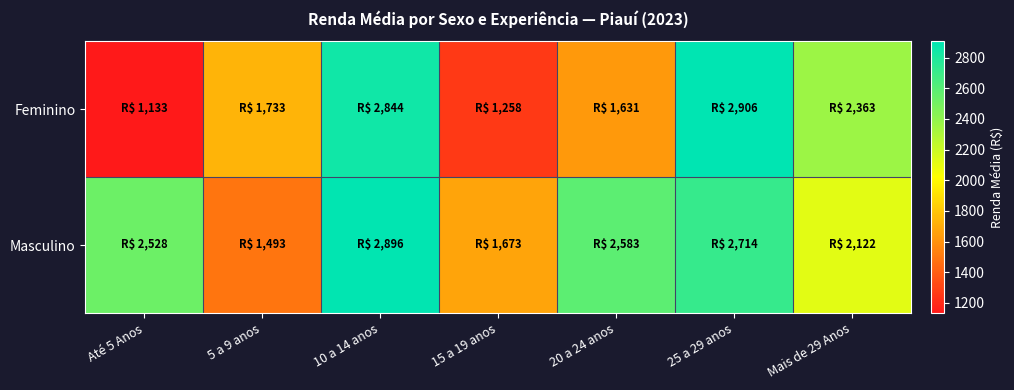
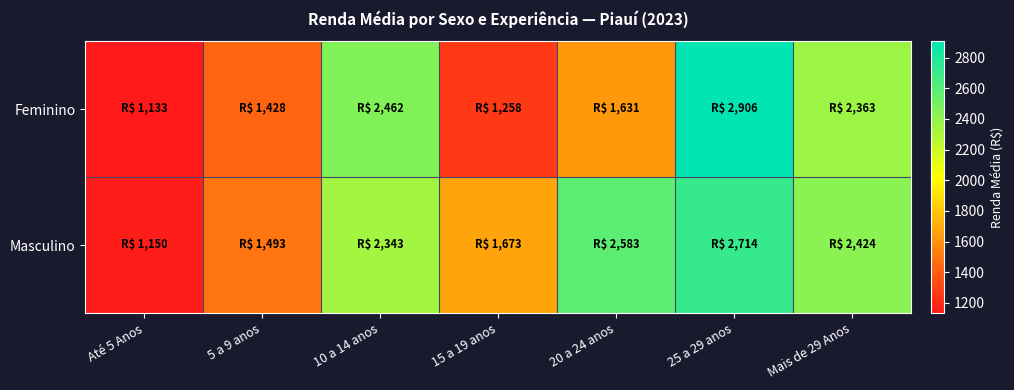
Feminino, 5 a 9 anos: 1,733 -> 1,428
Feminino, 10 a 14 anos: 2,844 -> 2,462
Masculino, Até 5 Anos: 2,528 -> 1,150
Masculino, 10 a 14 anos: 2,896 -> 2,343
Masculino, Mais de 29 Anos: 2,122 -> 2,424
